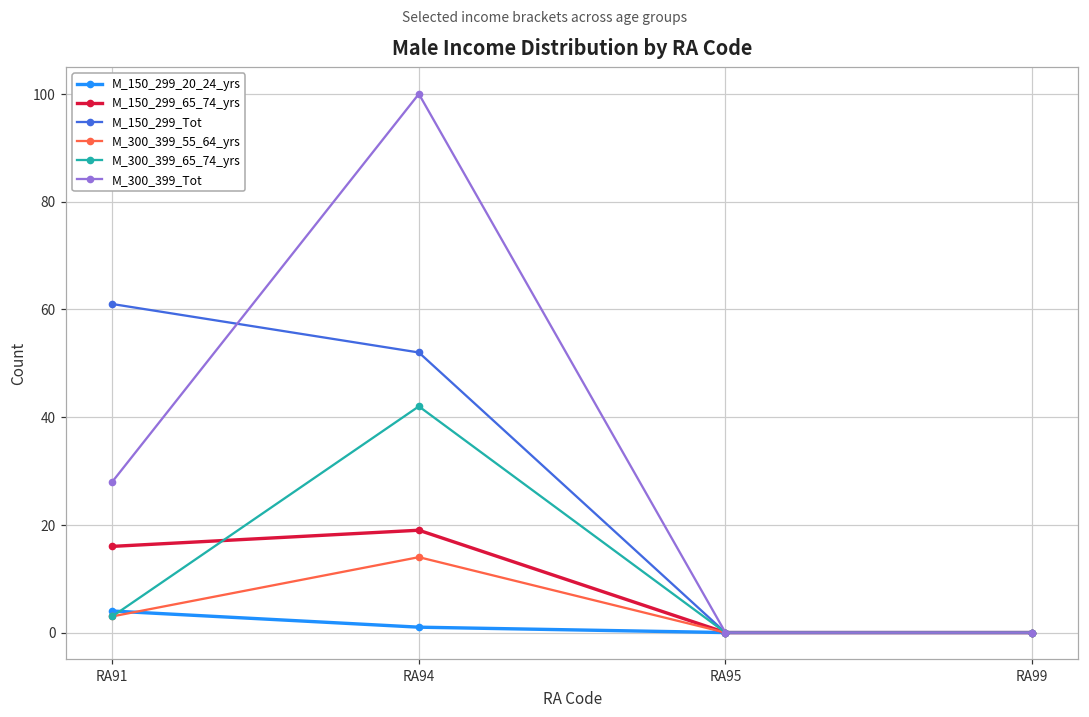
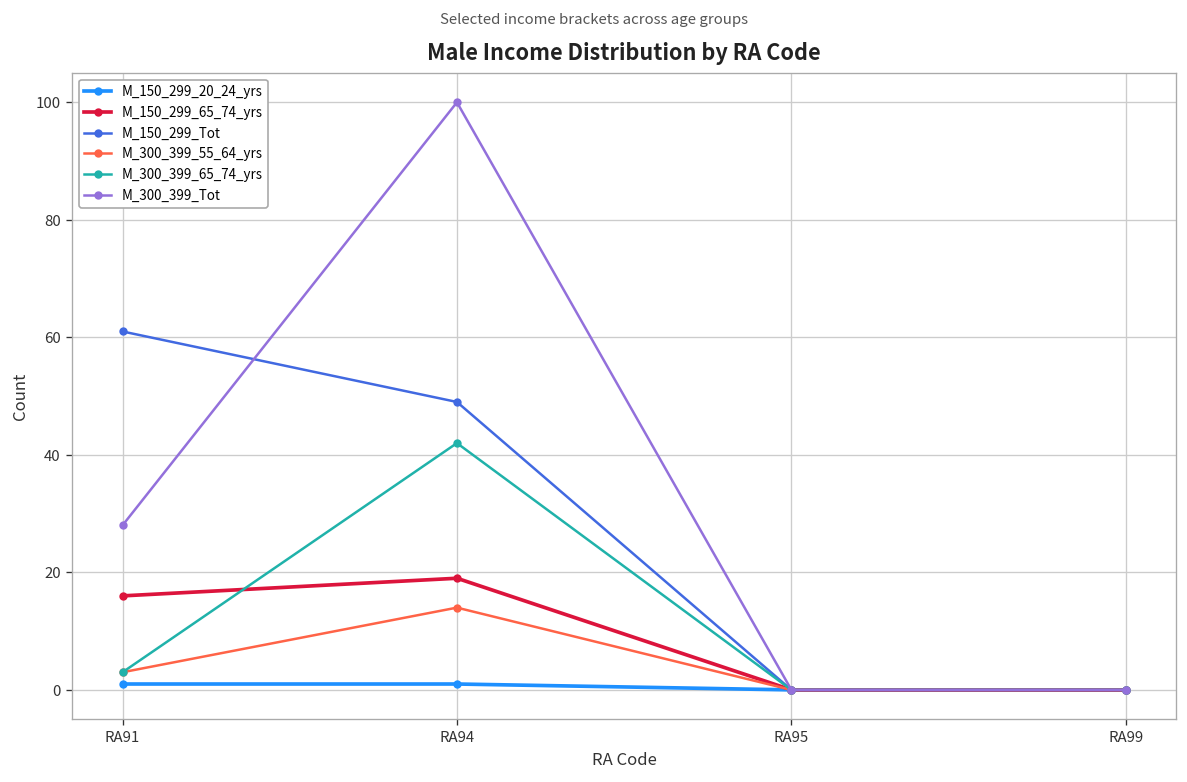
M_150_299_20_24_yrs, RA91: 4 -> 1
M_150_299_Tot, RA94: 52 -> 49
